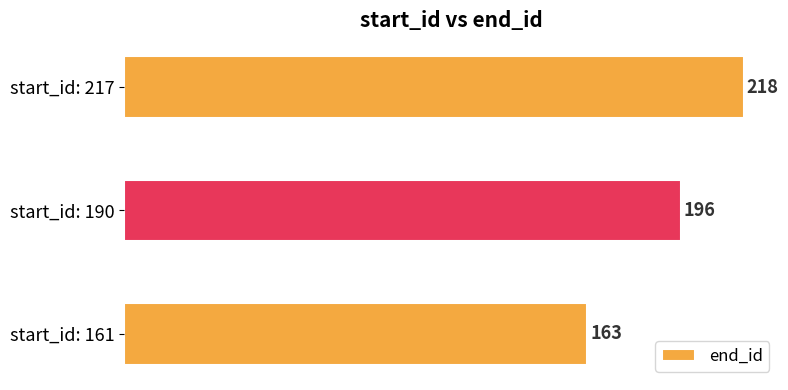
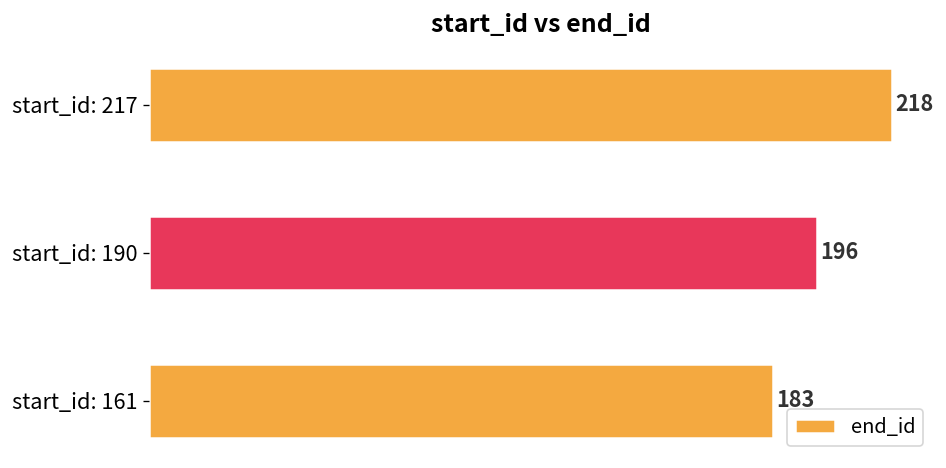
start_id: 161: 163 -> 183
